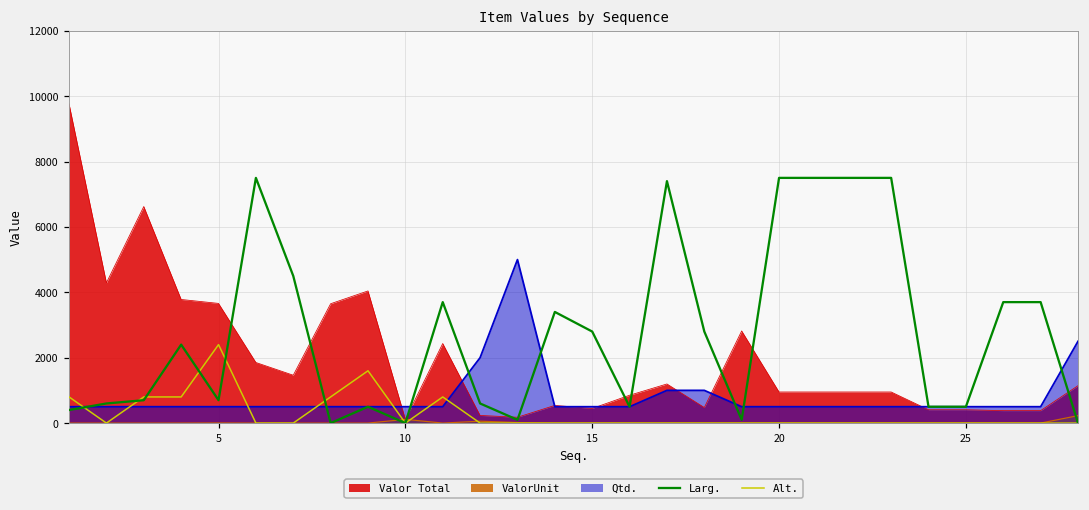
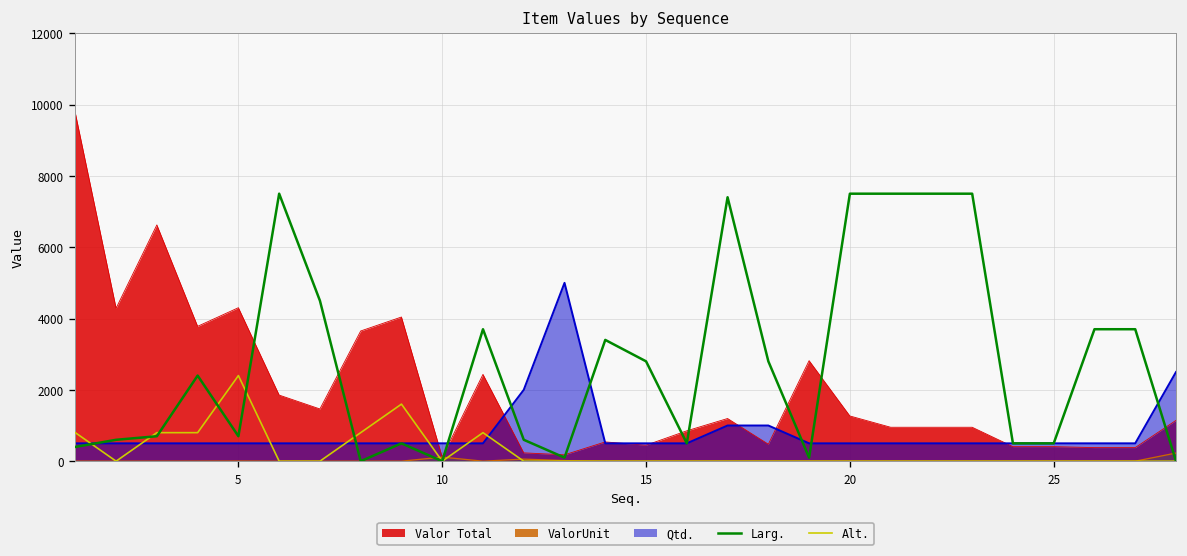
Valor Total, 5: 3700 -> 4300
Valor Total, 20: 1000 -> 1300
